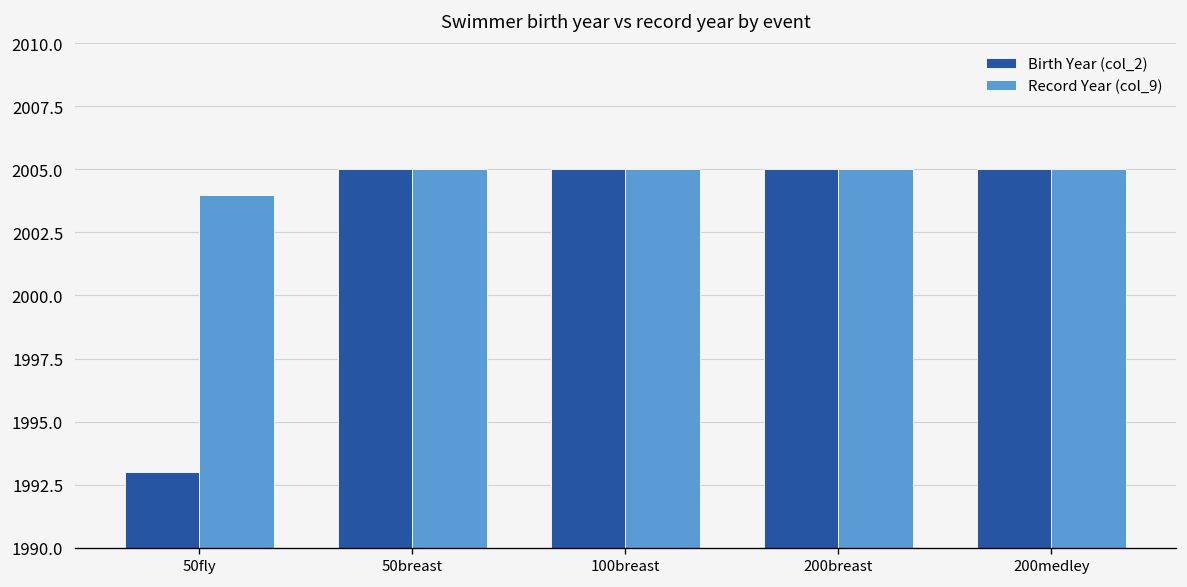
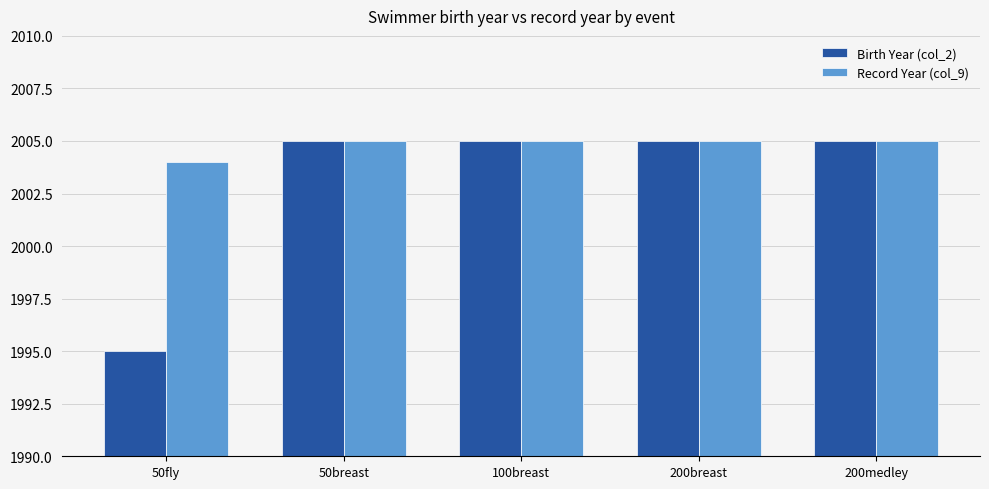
Birth Year (col_2), 50fly: 1993 -> 1995
